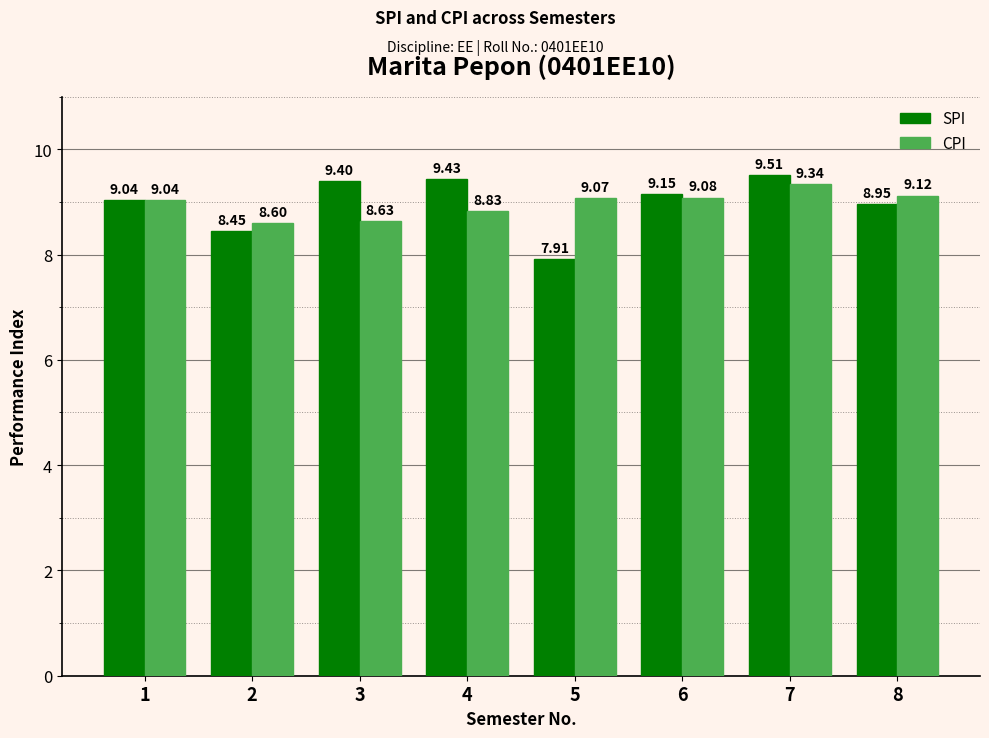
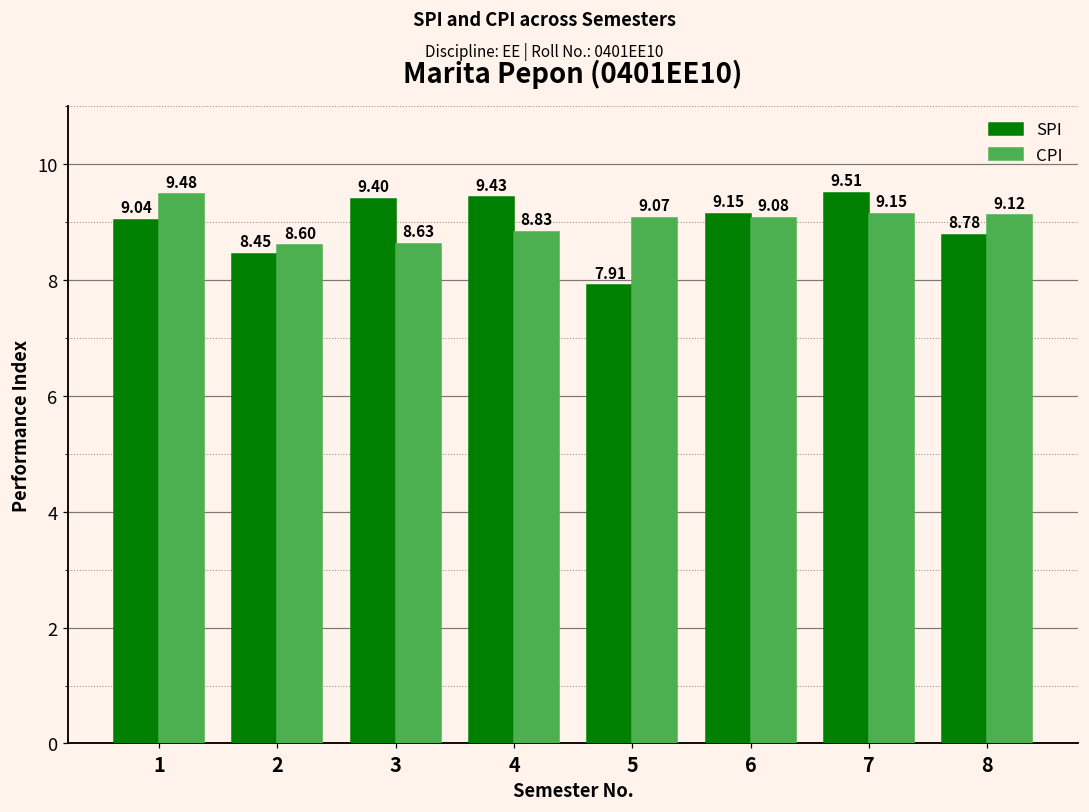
CPI, 1: 9.04 -> 9.48
CPI, 7: 9.34 -> 9.15
SPI, 8: 8.95 -> 8.78
